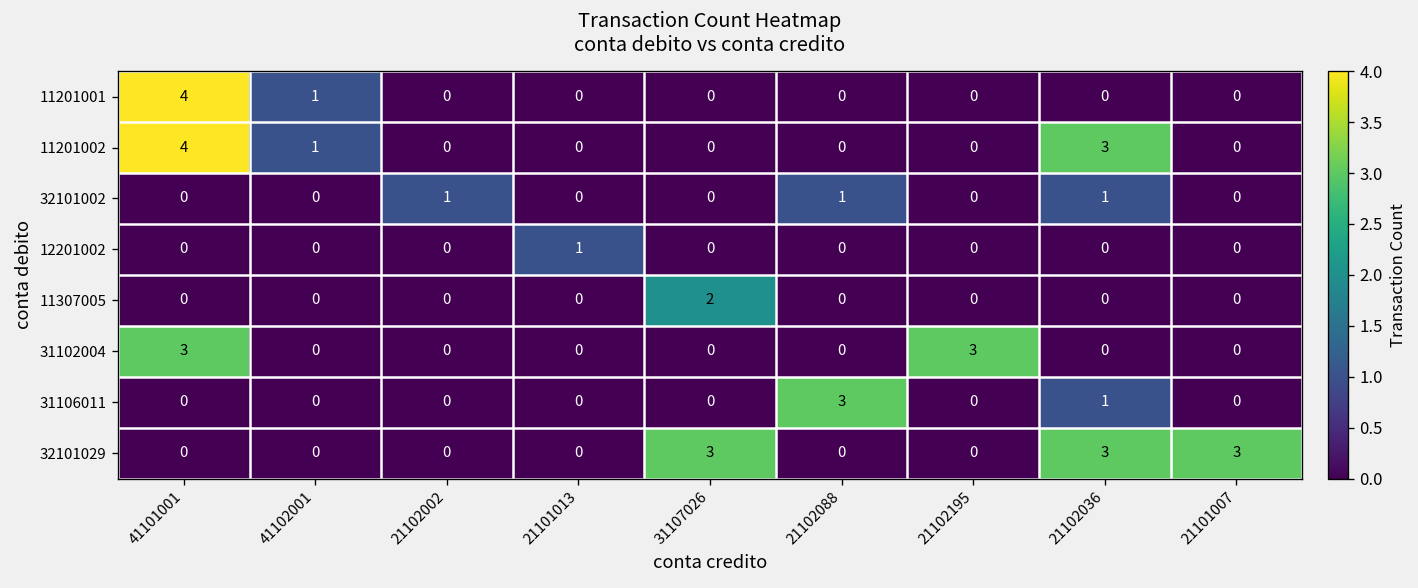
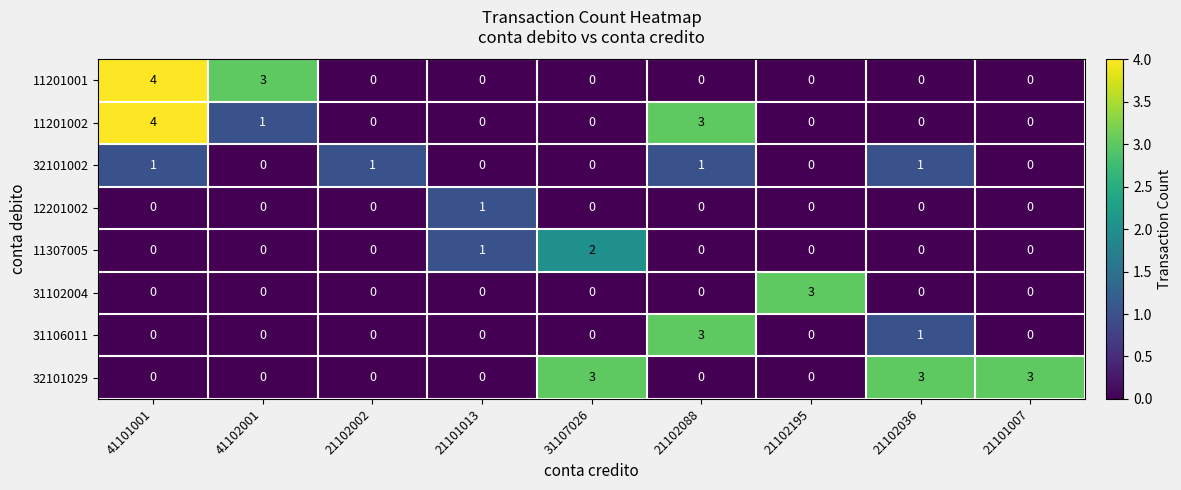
11201001, 41102001: 1 -> 3
11201002, 21102088: 0 -> 3
11201002, 21102036: 3 -> 0
32101002, 41101001: 0 -> 1
11307005, 21101013: 0 -> 1
31102004, 41101001: 3 -> 0
